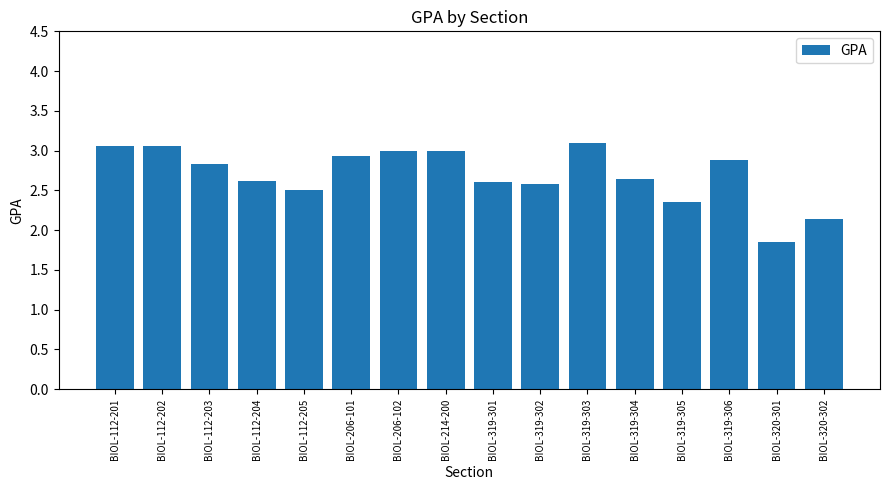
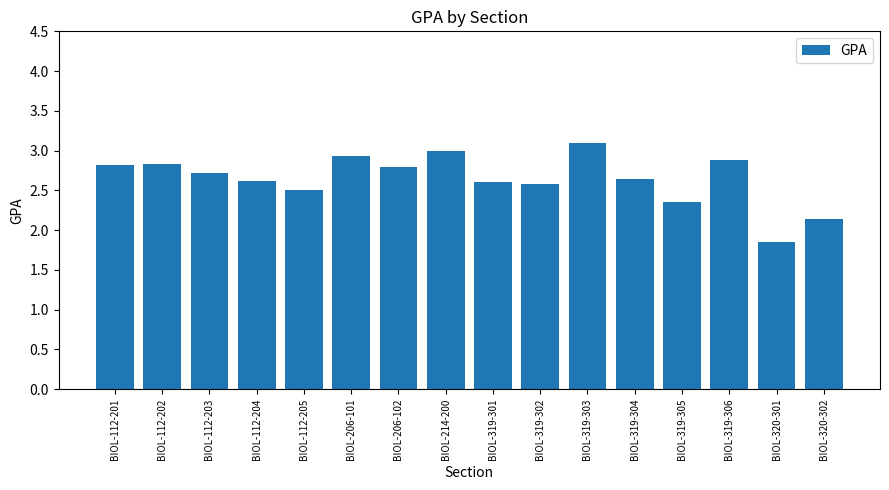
BIOL-112-201: 3.1 -> 2.8
BIOL-112-202: 3.1 -> 2.8
BIOL-112-203: 2.8 -> 2.7
BIOL-206-102: 3.0 -> 2.8
